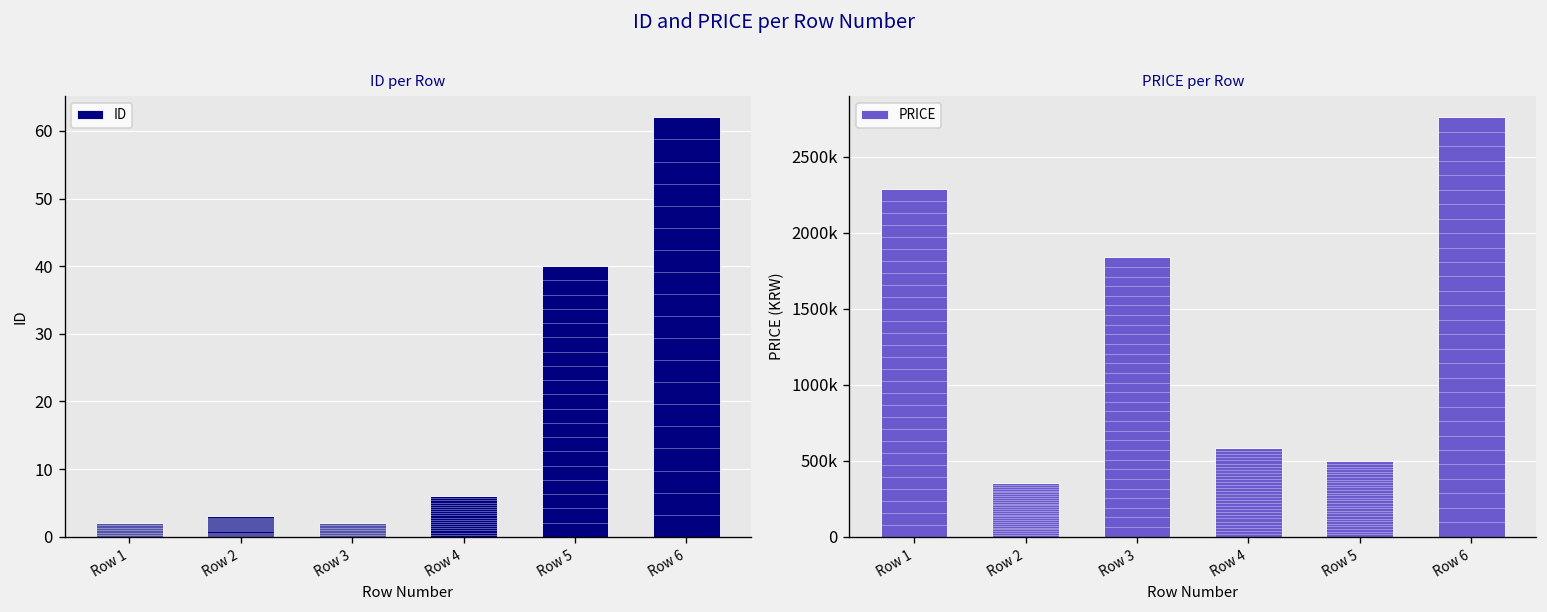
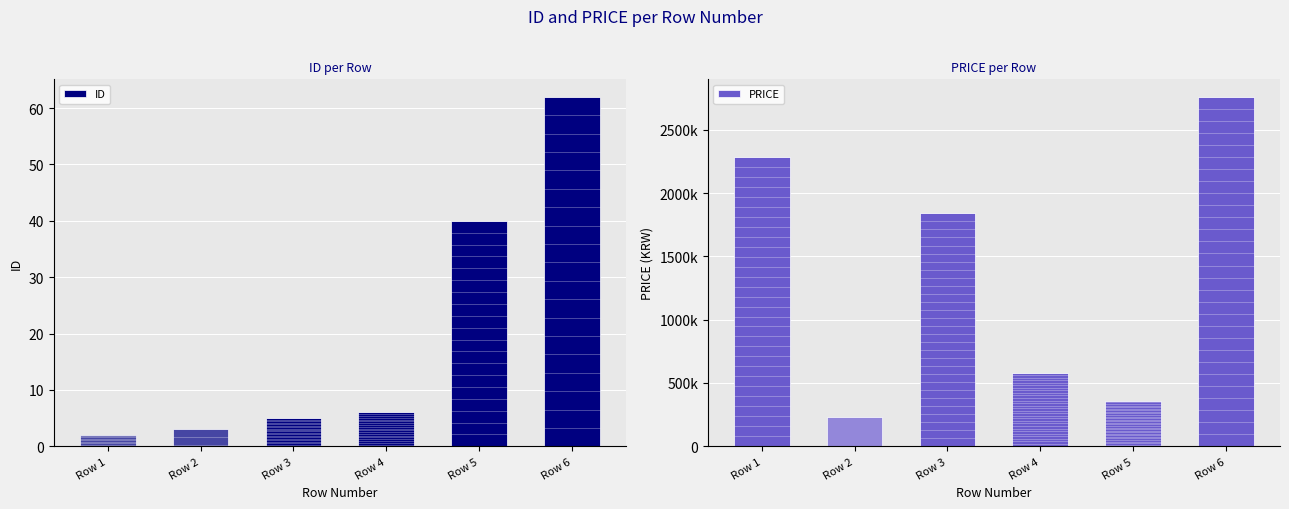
ID per Row, Row 3: 2 -> 5
PRICE per Row, Row 2: 350000 -> 230000
PRICE per Row, Row 5: 500000 -> 360000
